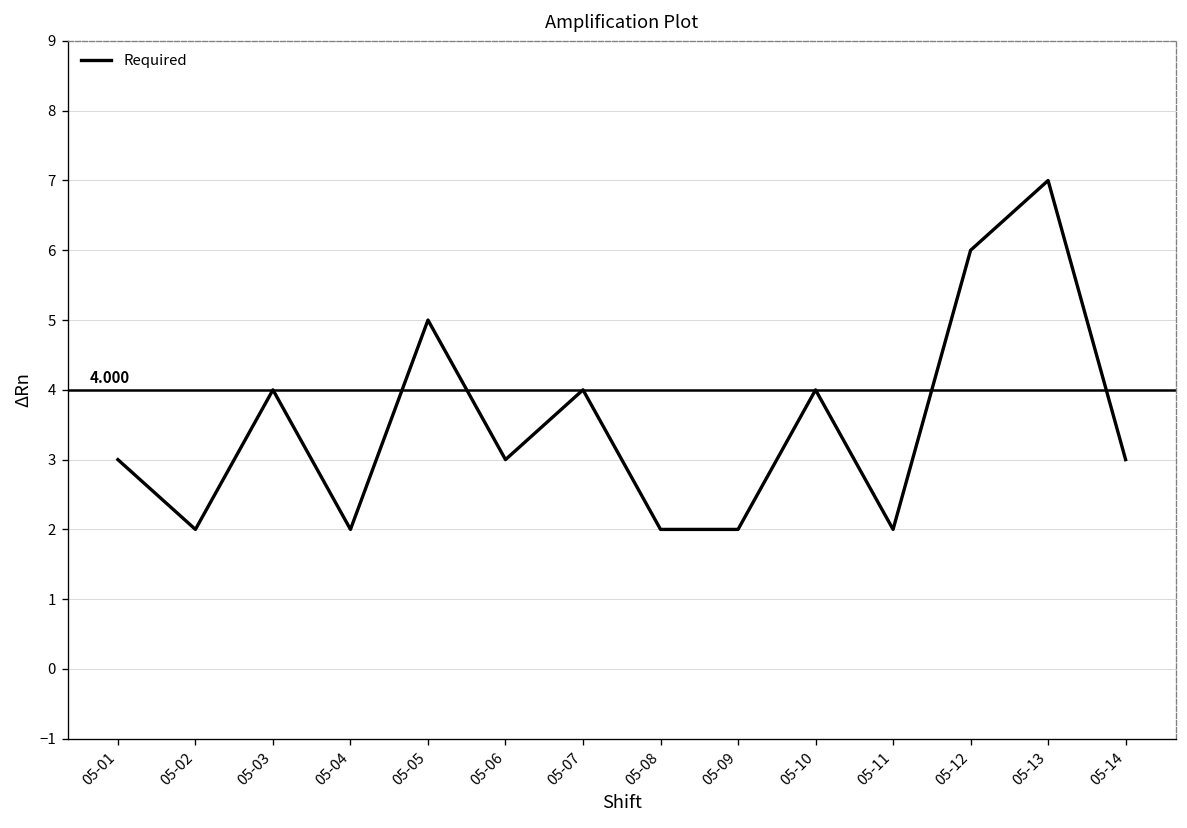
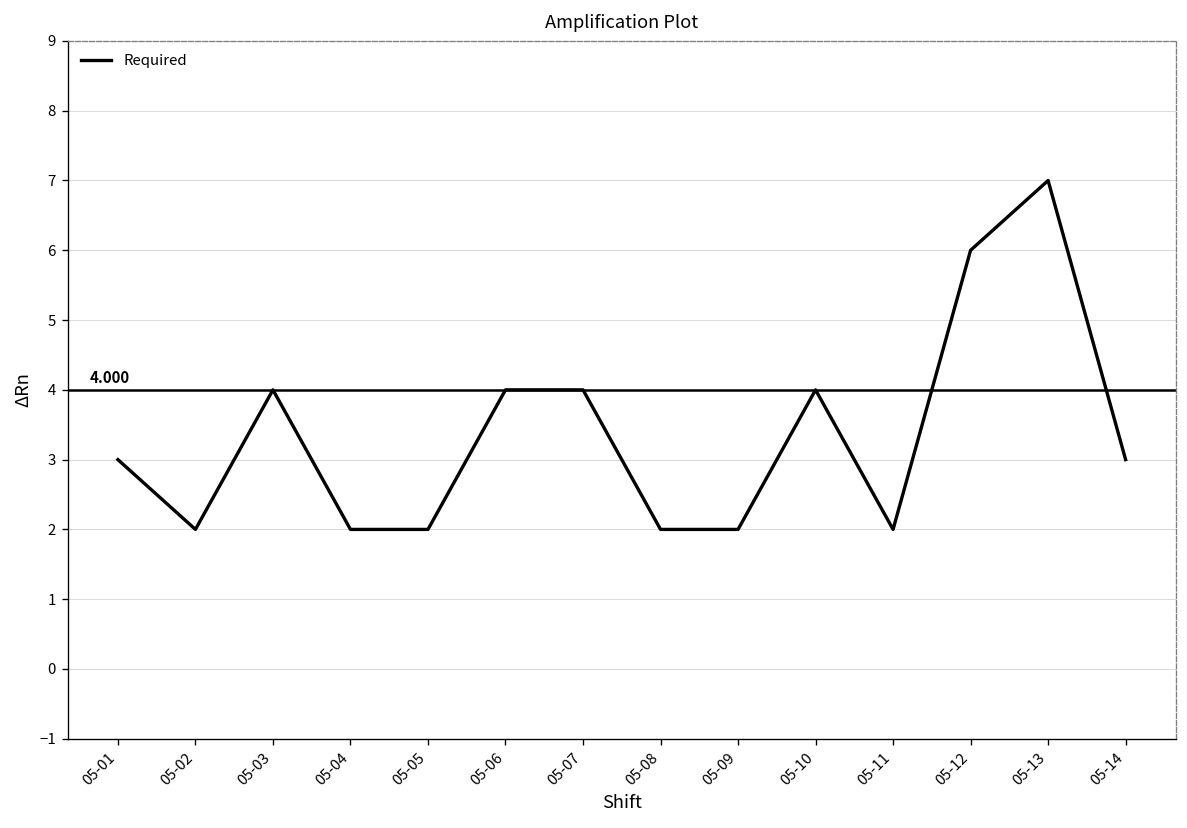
05-05: 5 -> 2
05-06: 3 -> 4
